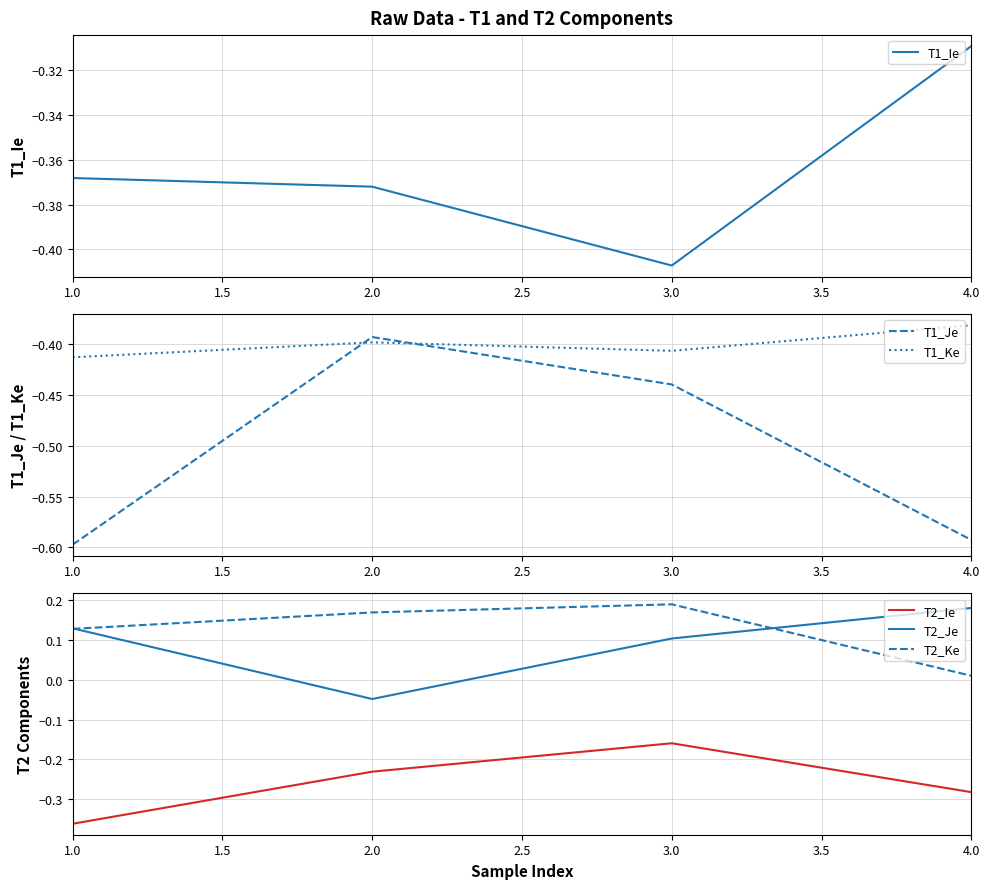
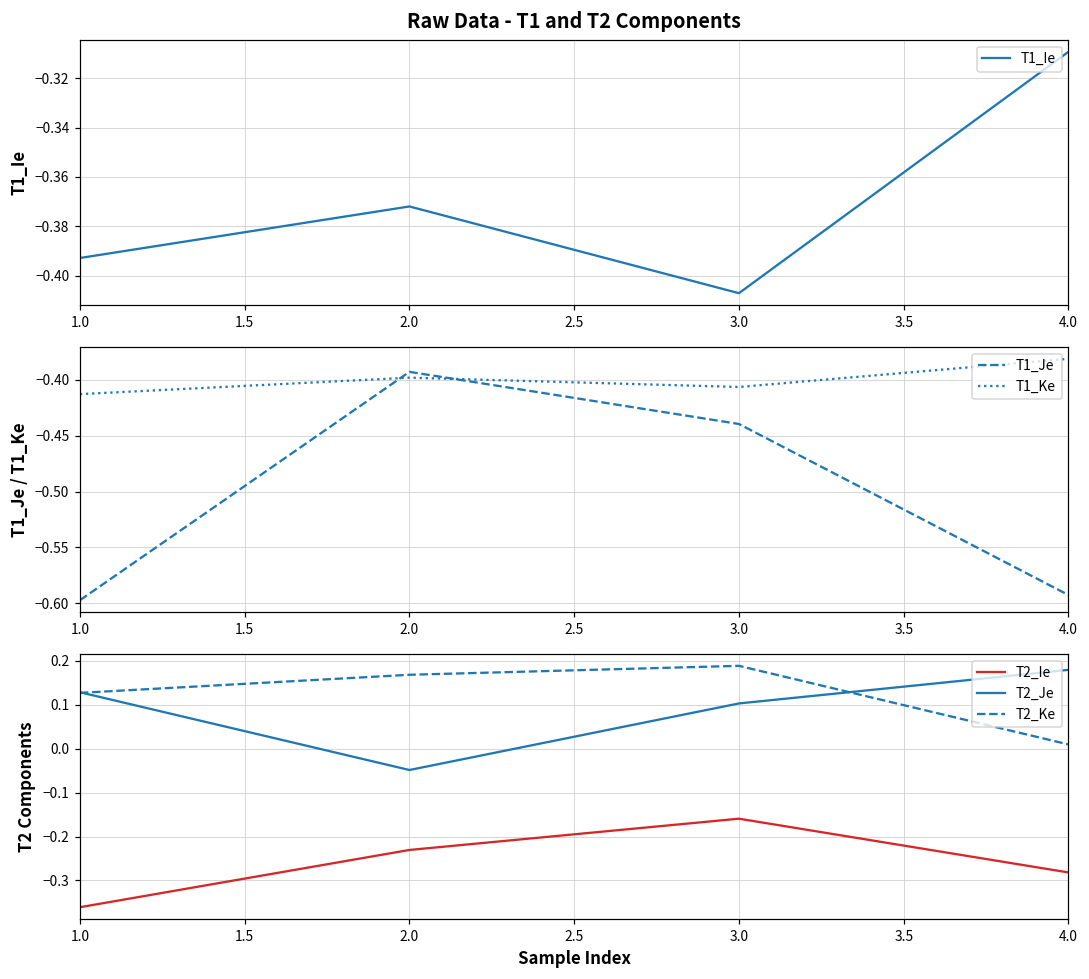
Raw Data - T1 and T2 Components, 1.0: -0.368 -> -0.393
